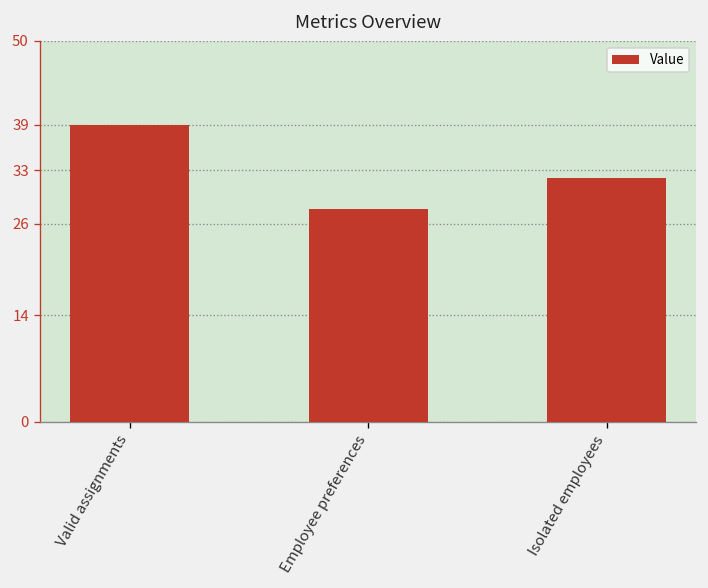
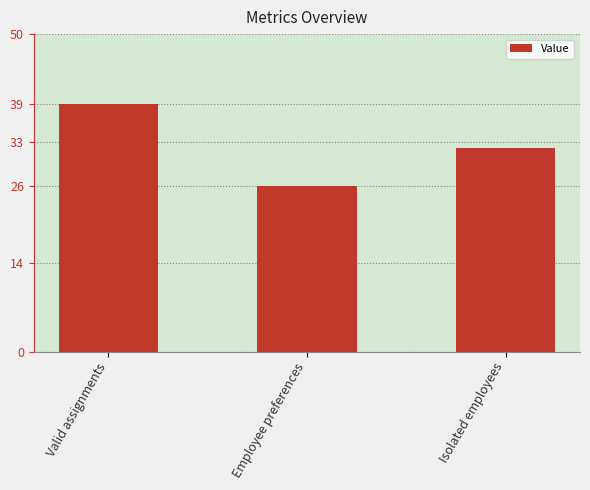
Employee preferences: 28 -> 26
